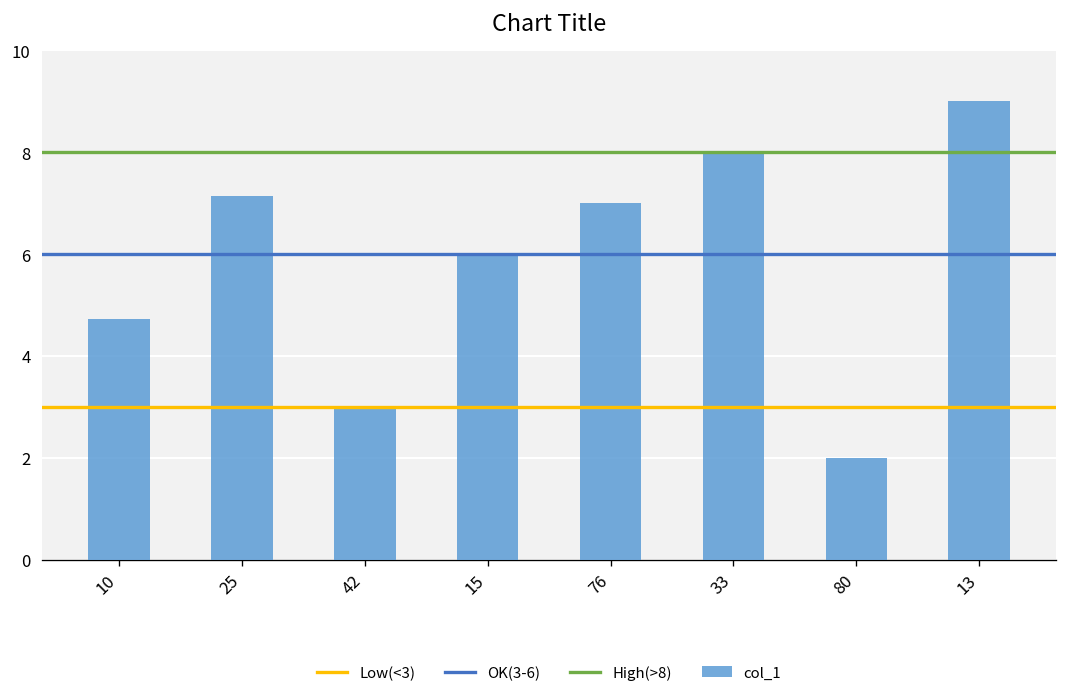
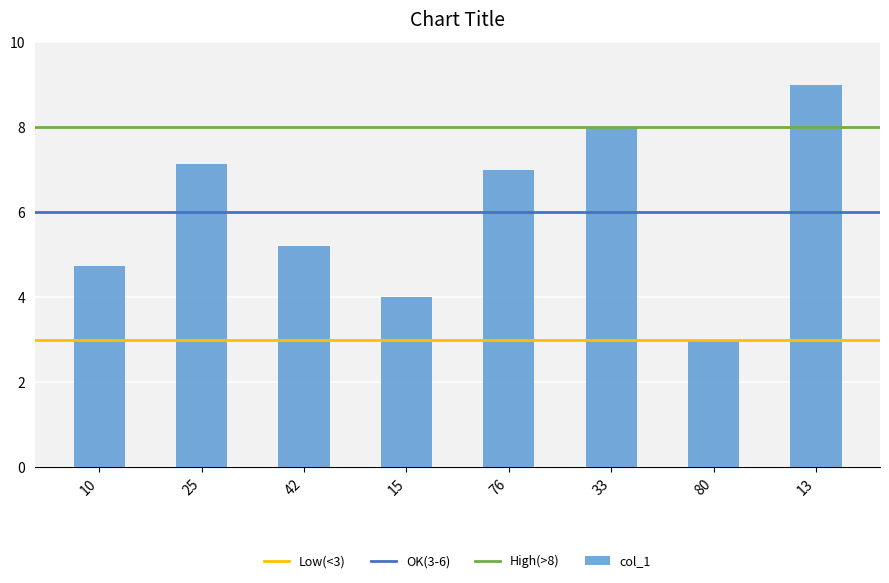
42: 3.0 -> 5.2
15: 6 -> 4
80: 2 -> 3
